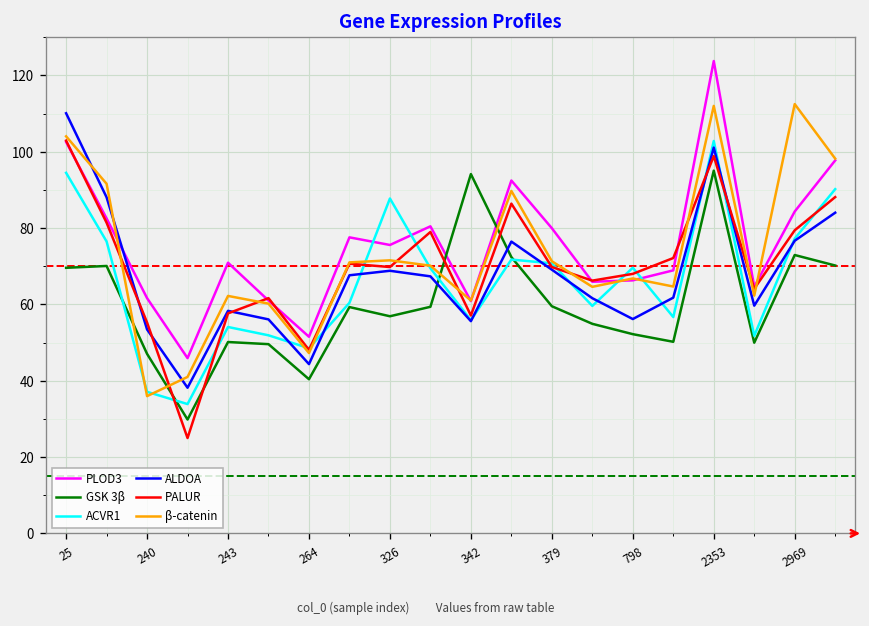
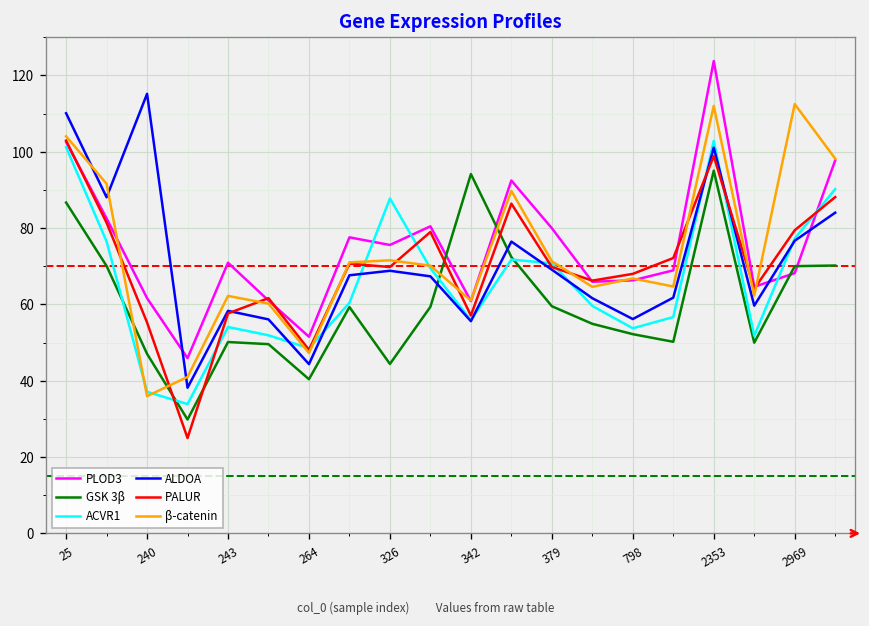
GSK 3β, 25: 70 -> 87
ACVR1, 25: 94 -> 101
ALDOA, 240: 53 -> 115
GSK 3β, 326: 57 -> 44
ACVR1, 798: 70 -> 54
PLOD3, 2969: 84 -> 68
GSK 3β, 2969: 73 -> 70
